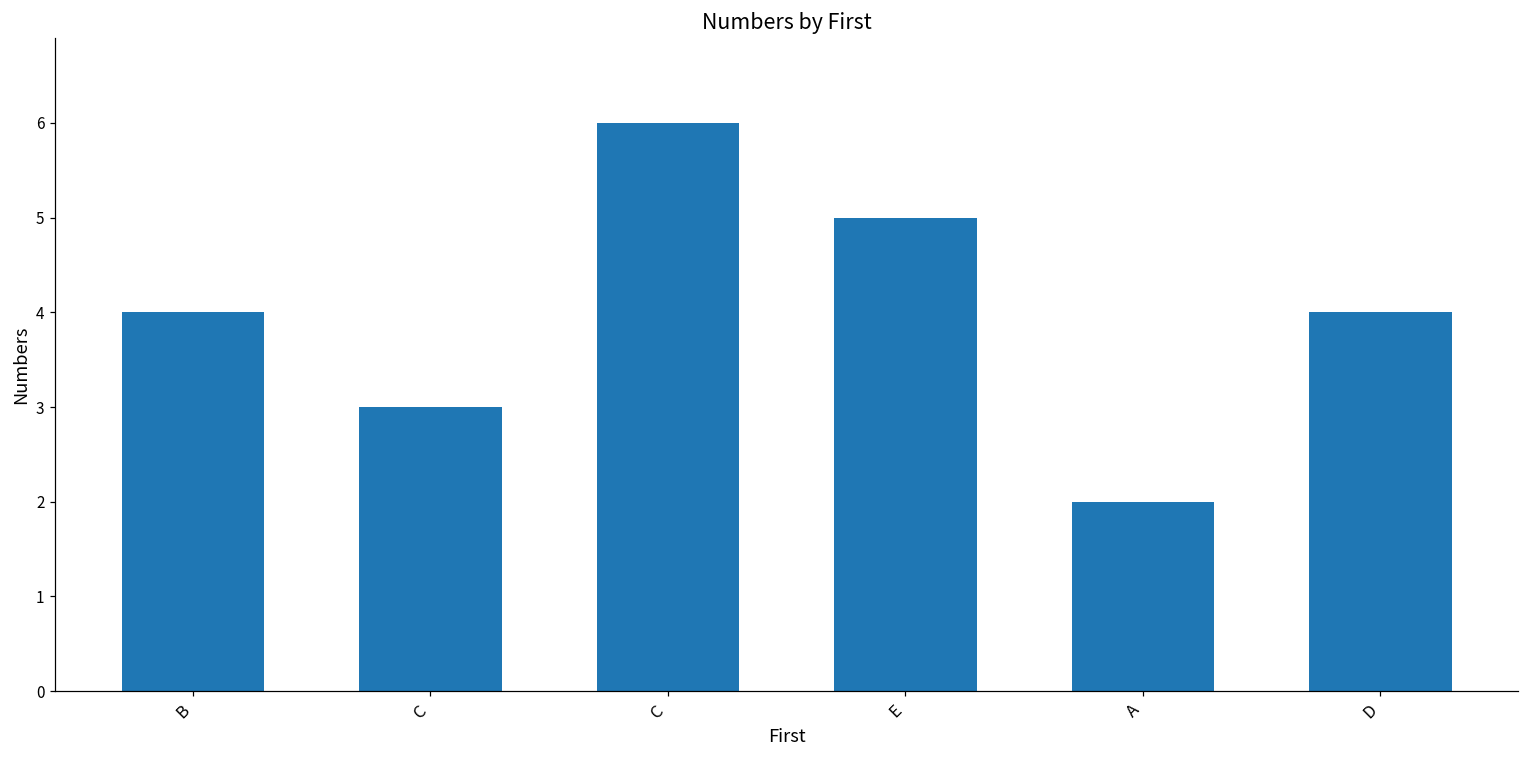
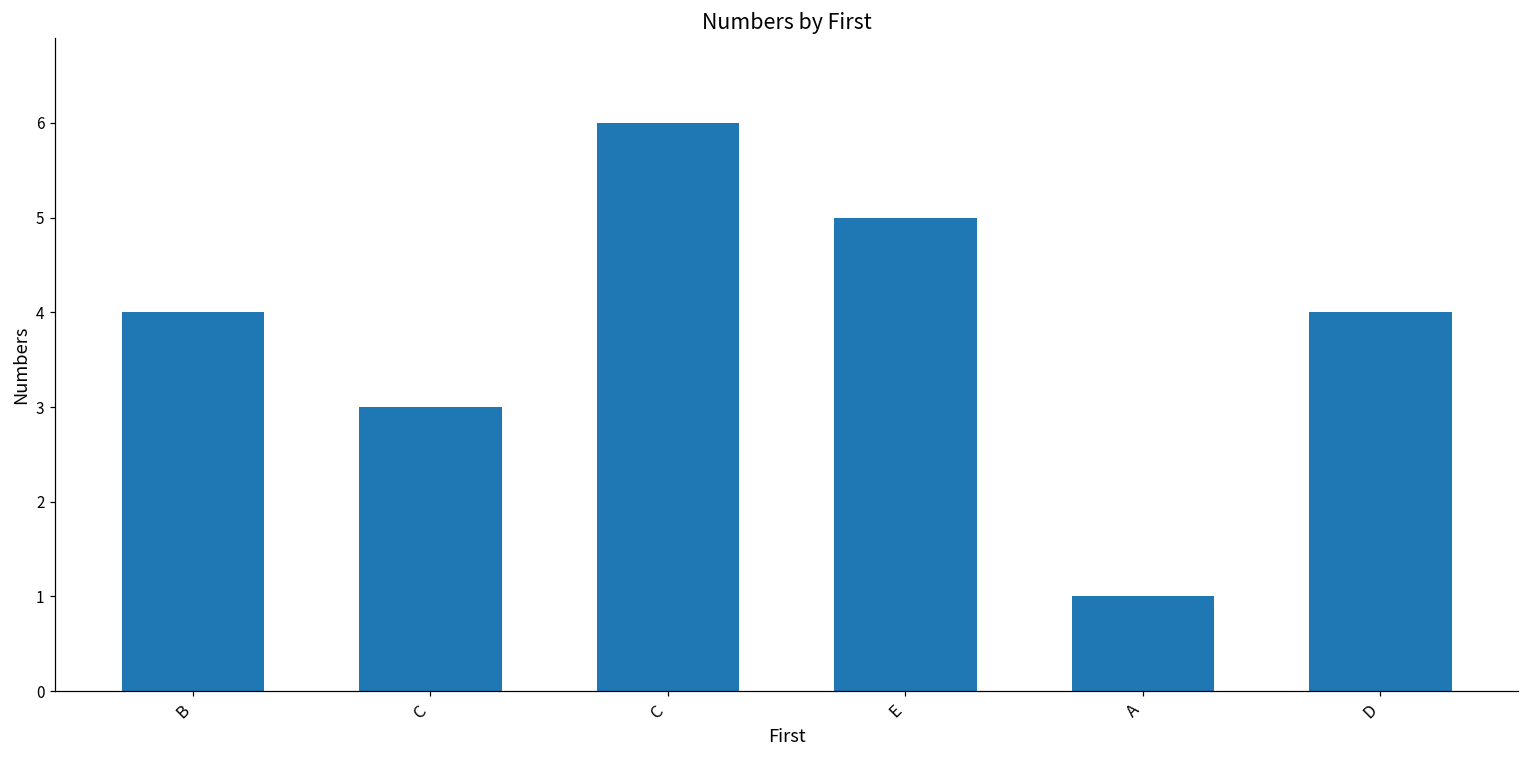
A: 2 -> 1
